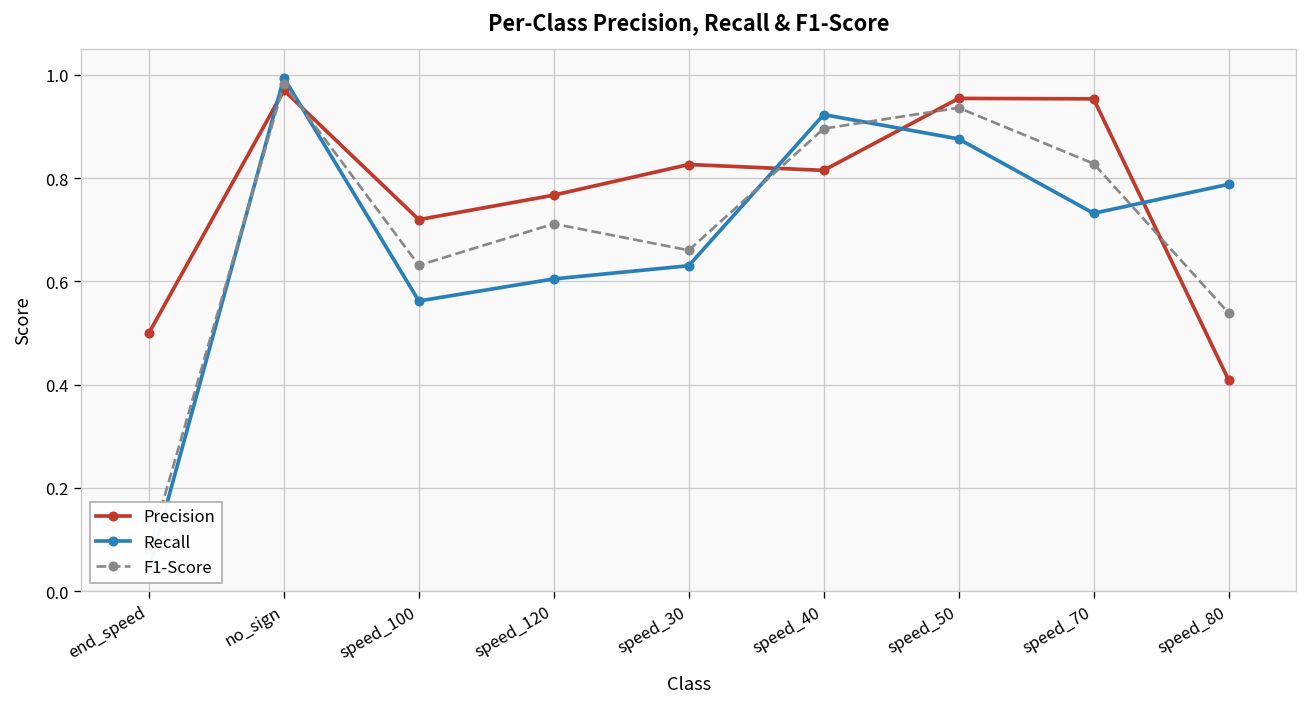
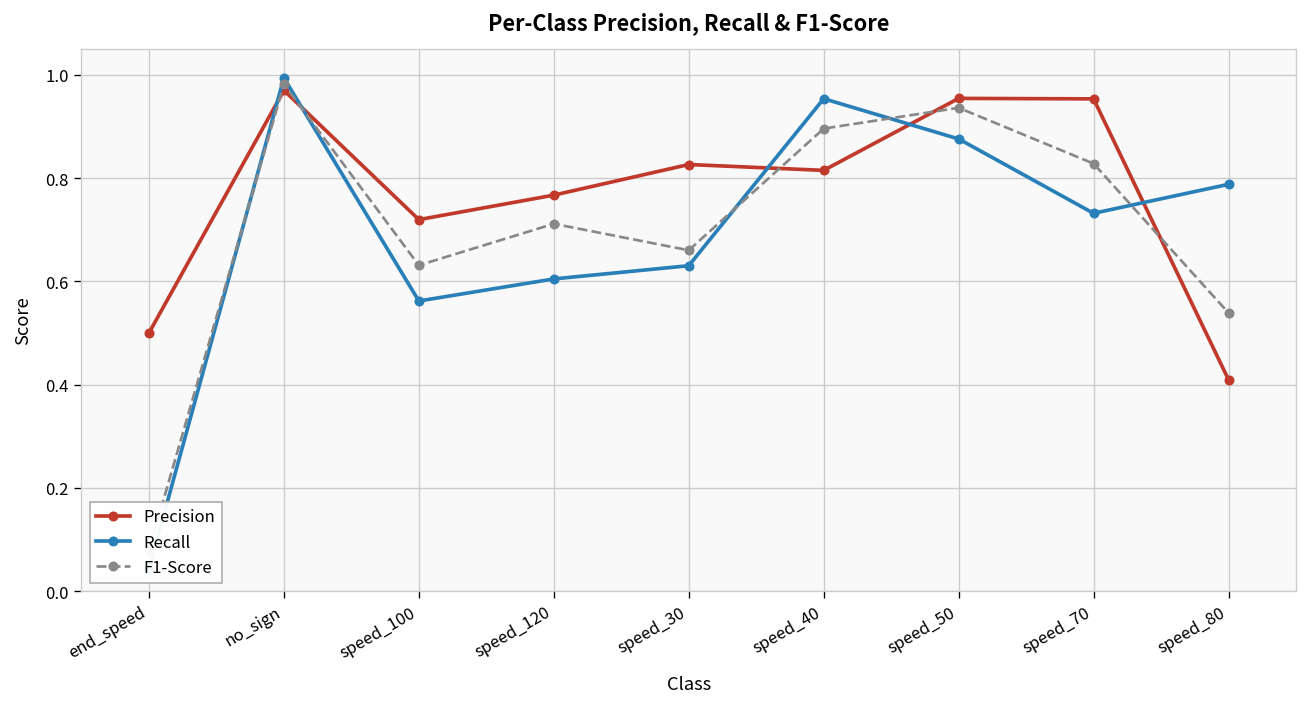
Recall, speed_40: 0.92 -> 0.95
